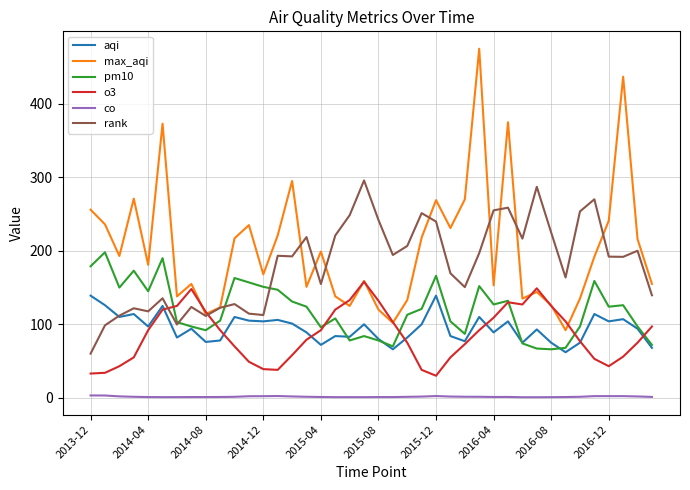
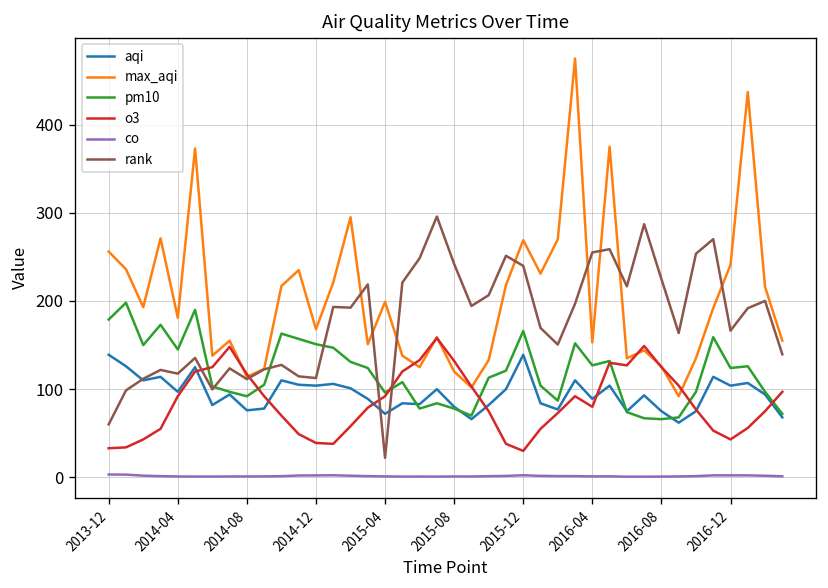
rank, 2015-04: 150 -> 20
o3, 2016-04: 110 -> 80
rank, 2016-12: 190 -> 170
